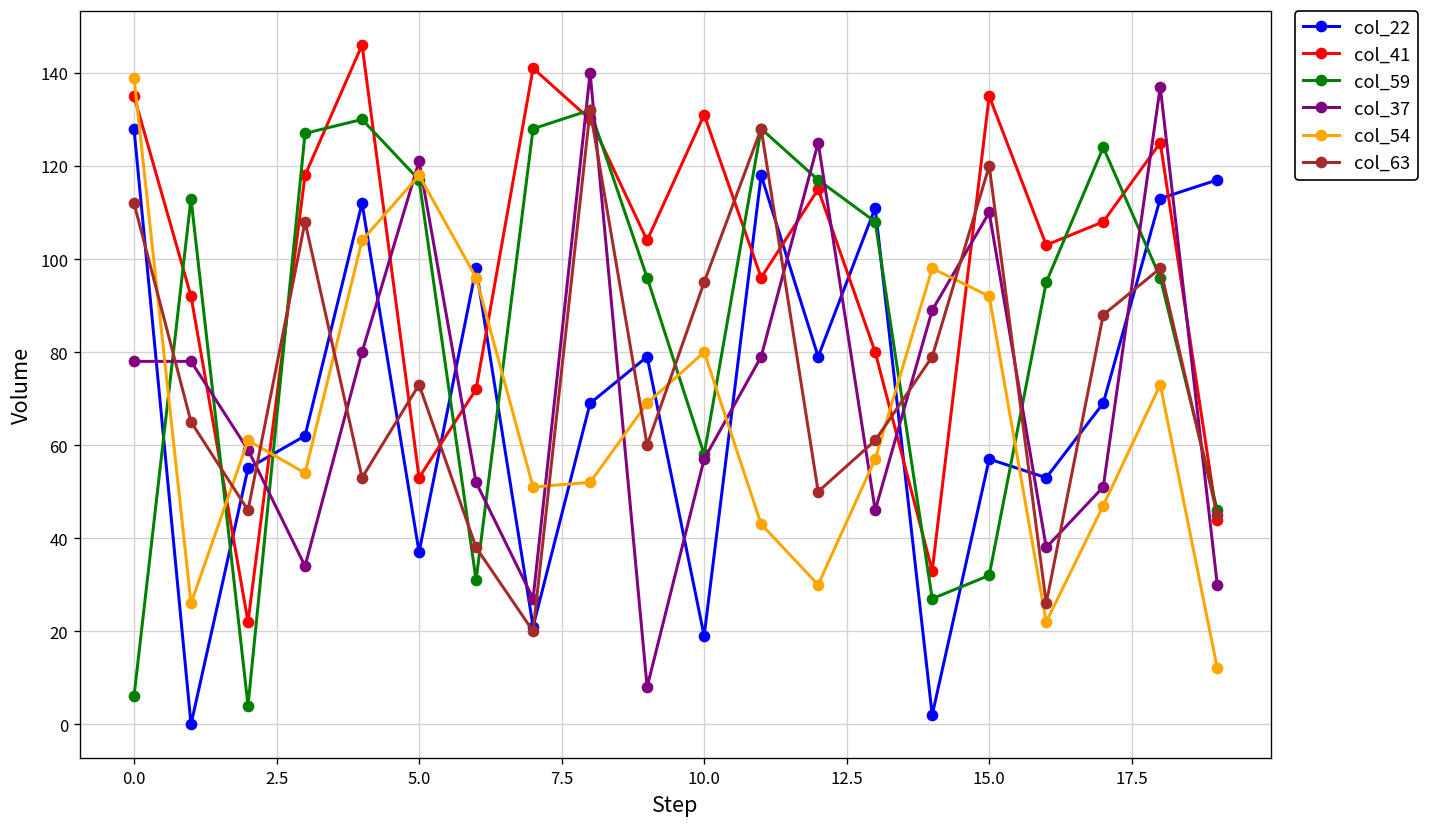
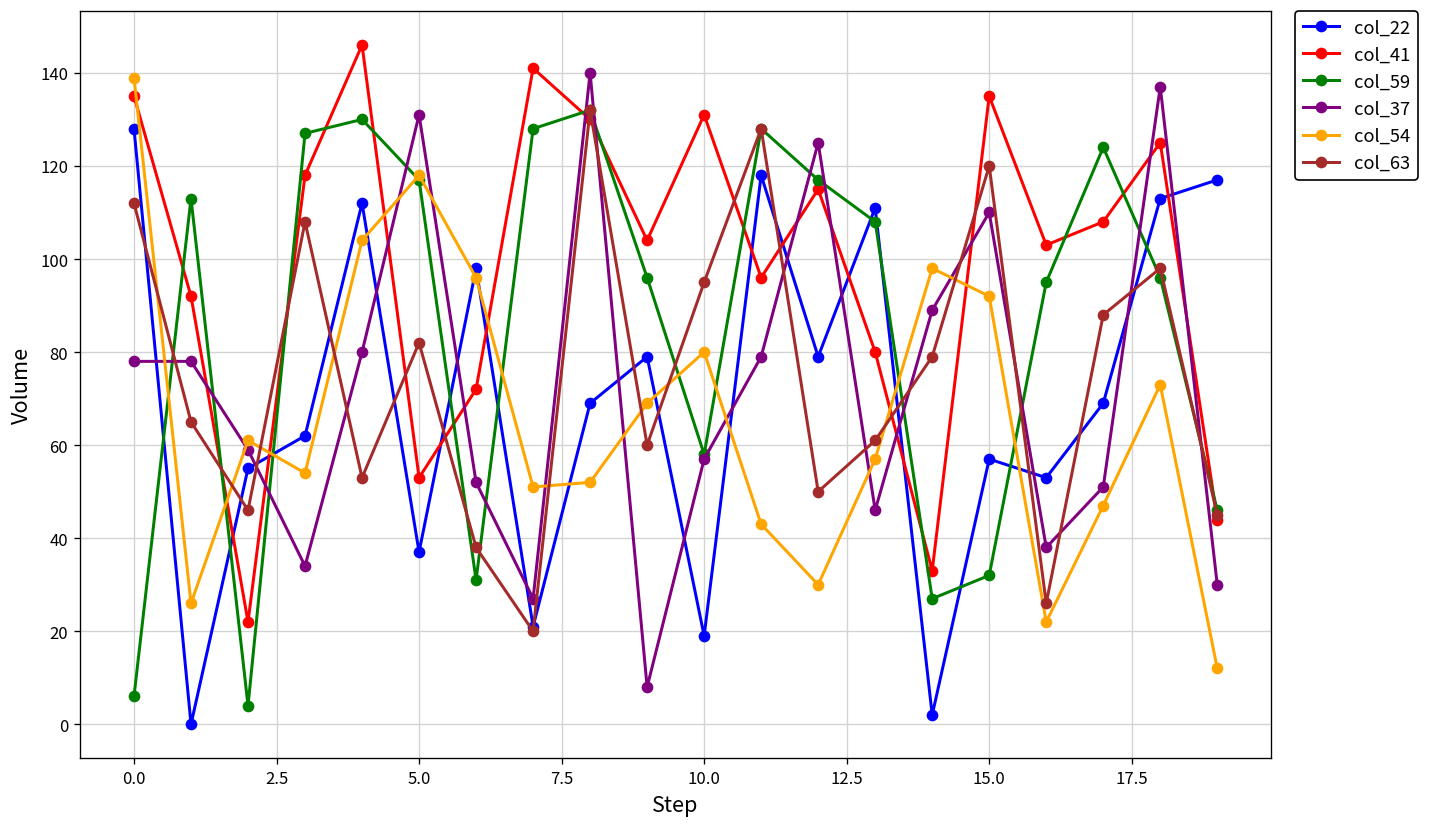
col_37, 5.0: 121 -> 131
col_63, 5.0: 73 -> 82
